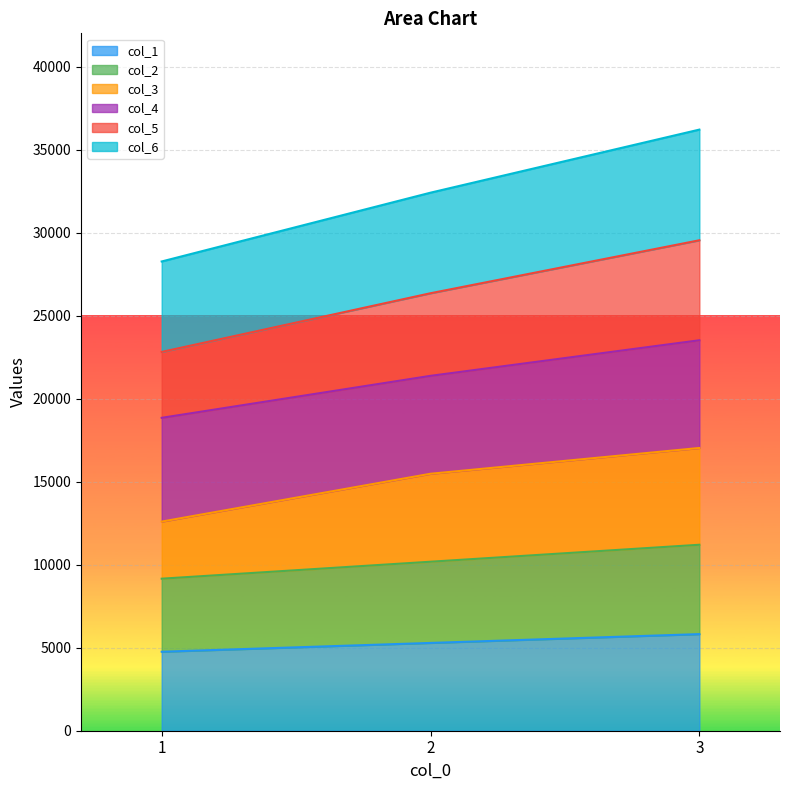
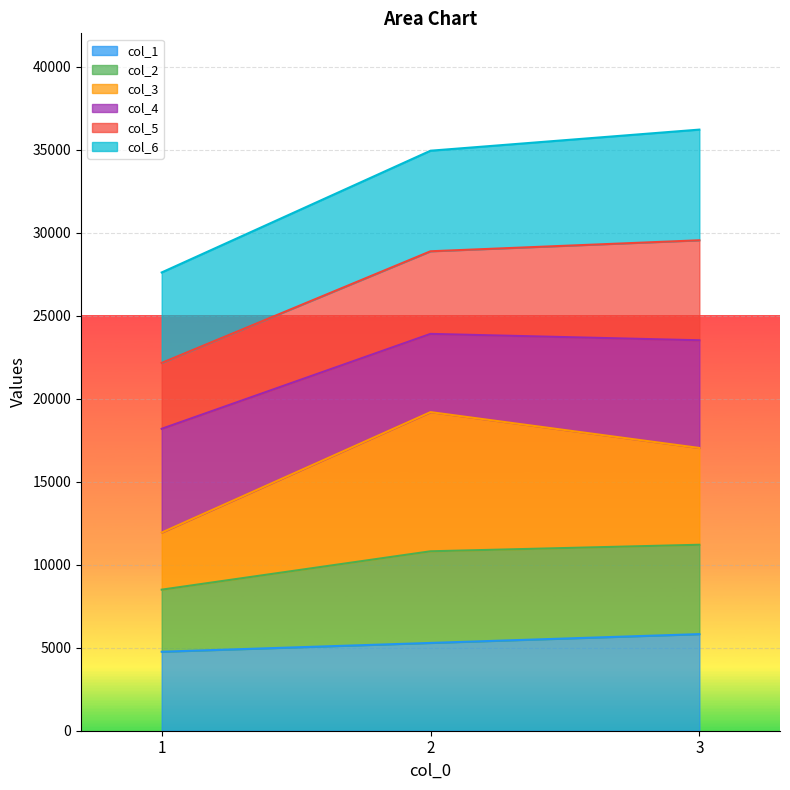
col_2, 1: 4400 -> 3700
col_2, 2: 4900 -> 5500
col_3, 2: 5300 -> 8400
col_4, 2: 5900 -> 4700
